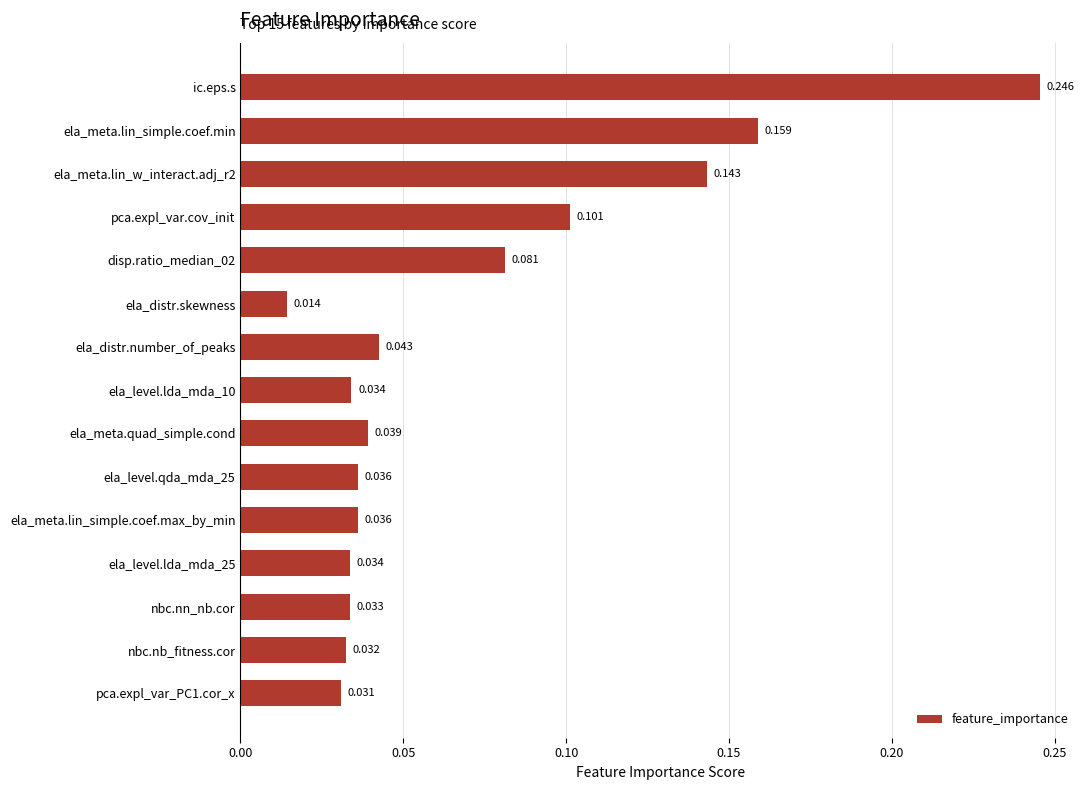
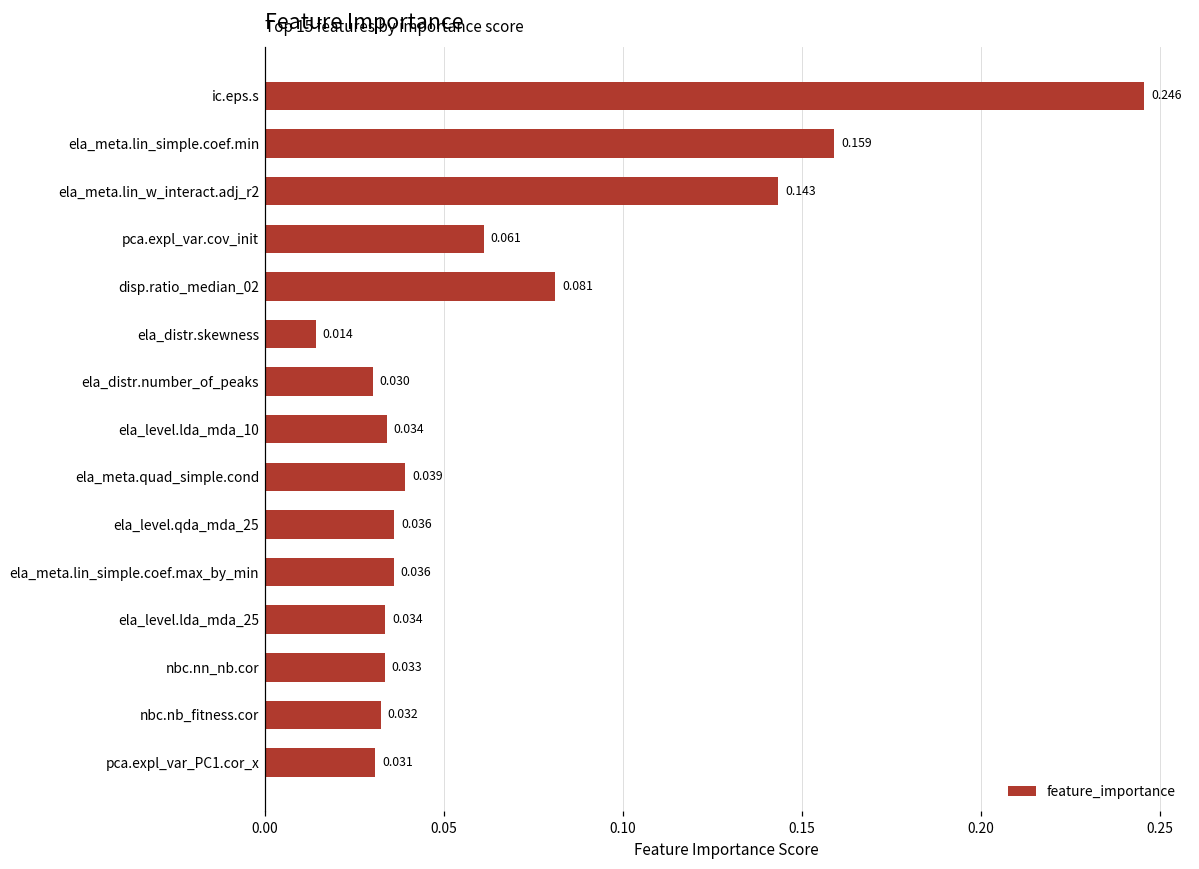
pca.expl_var.cov_init: 0.101 -> 0.061
ela_distr.number_of_peaks: 0.043 -> 0.030
